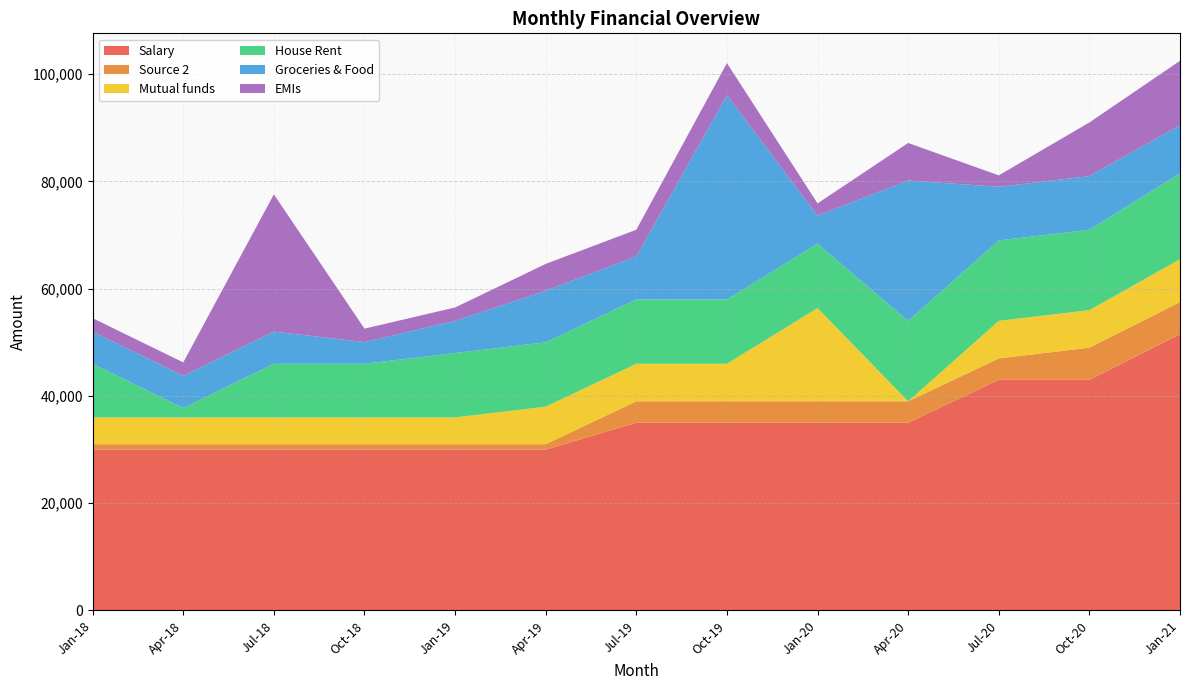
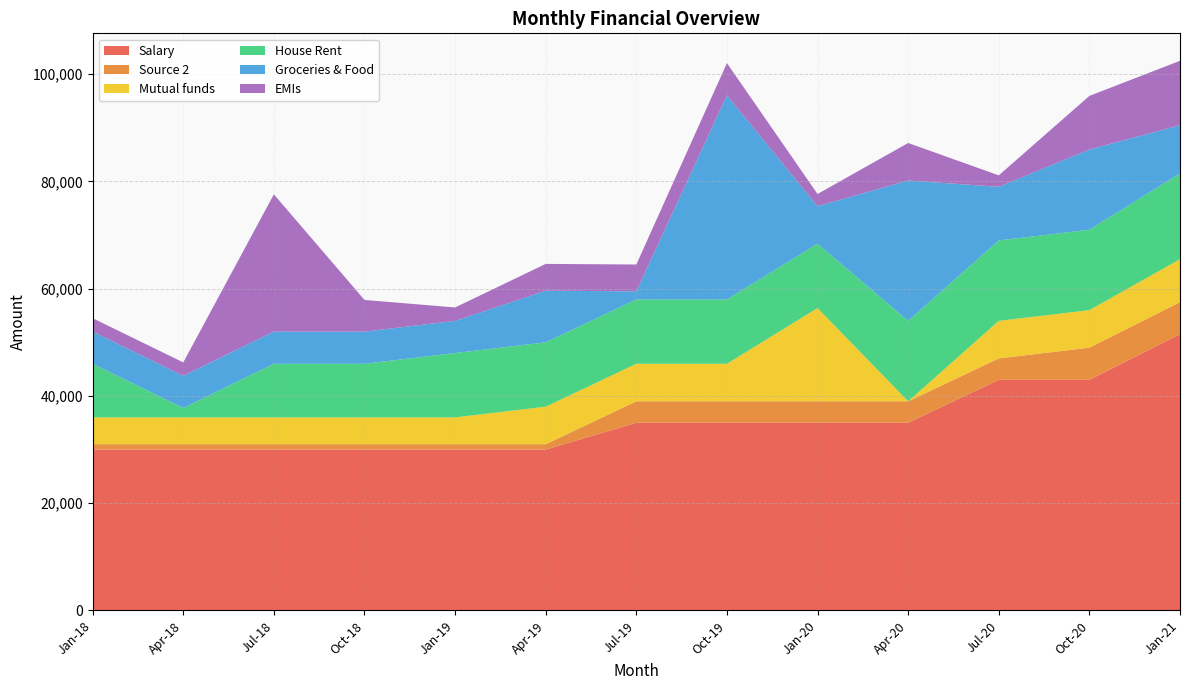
Groceries & Food, Oct-18: 4,000 -> 6,000
EMIs, Oct-18: 3,000 -> 6,000
Groceries & Food, Jul-19: 8,000 -> 2,000
Groceries & Food, Jan-20: 5,000 -> 7,000
Groceries & Food, Oct-20: 10,000 -> 15,000
